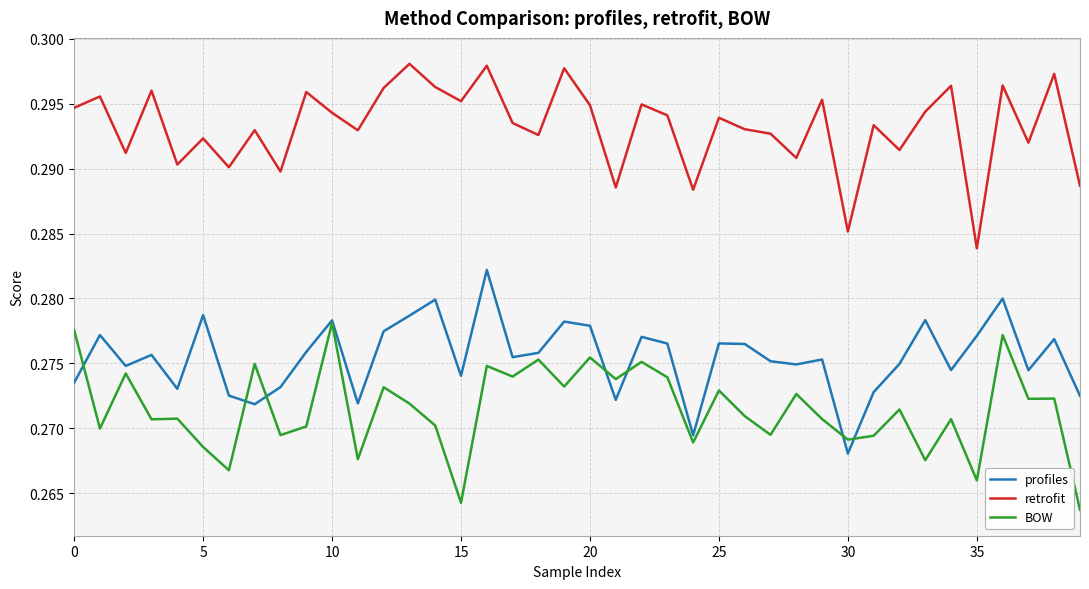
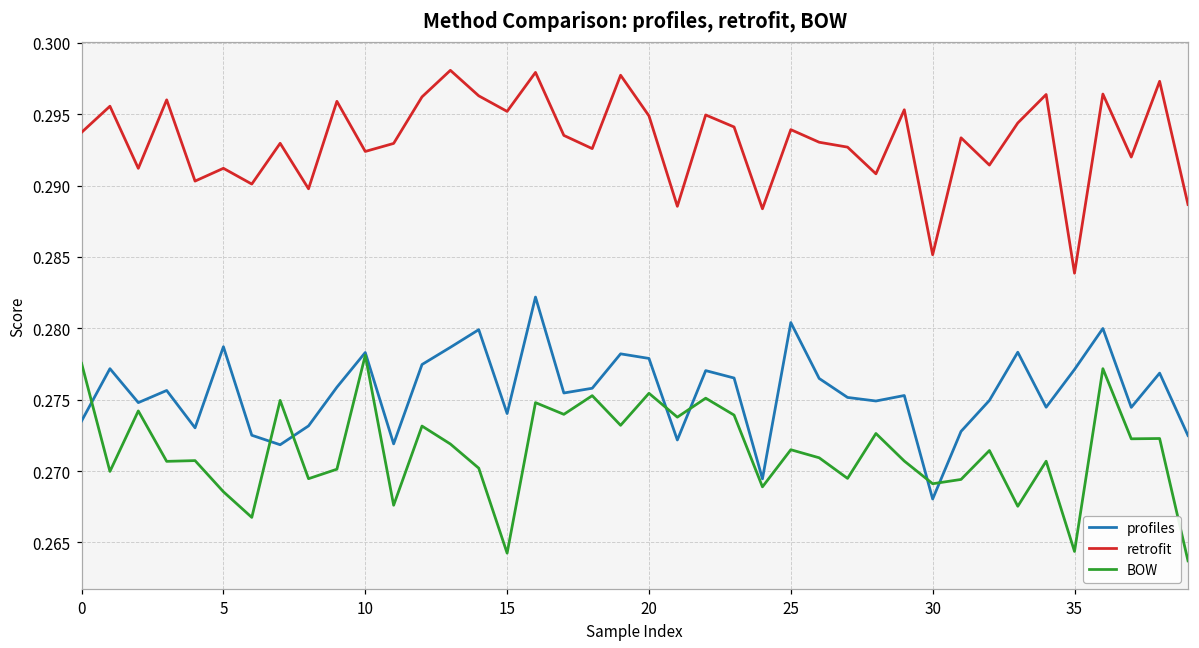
retrofit, 0: 0.2947 -> 0.2937
retrofit, 5: 0.2923 -> 0.2912
retrofit, 10: 0.2943 -> 0.2924
profiles, 25: 0.2765 -> 0.2804
BOW, 25: 0.2729 -> 0.2715
BOW, 35: 0.2660 -> 0.2644
